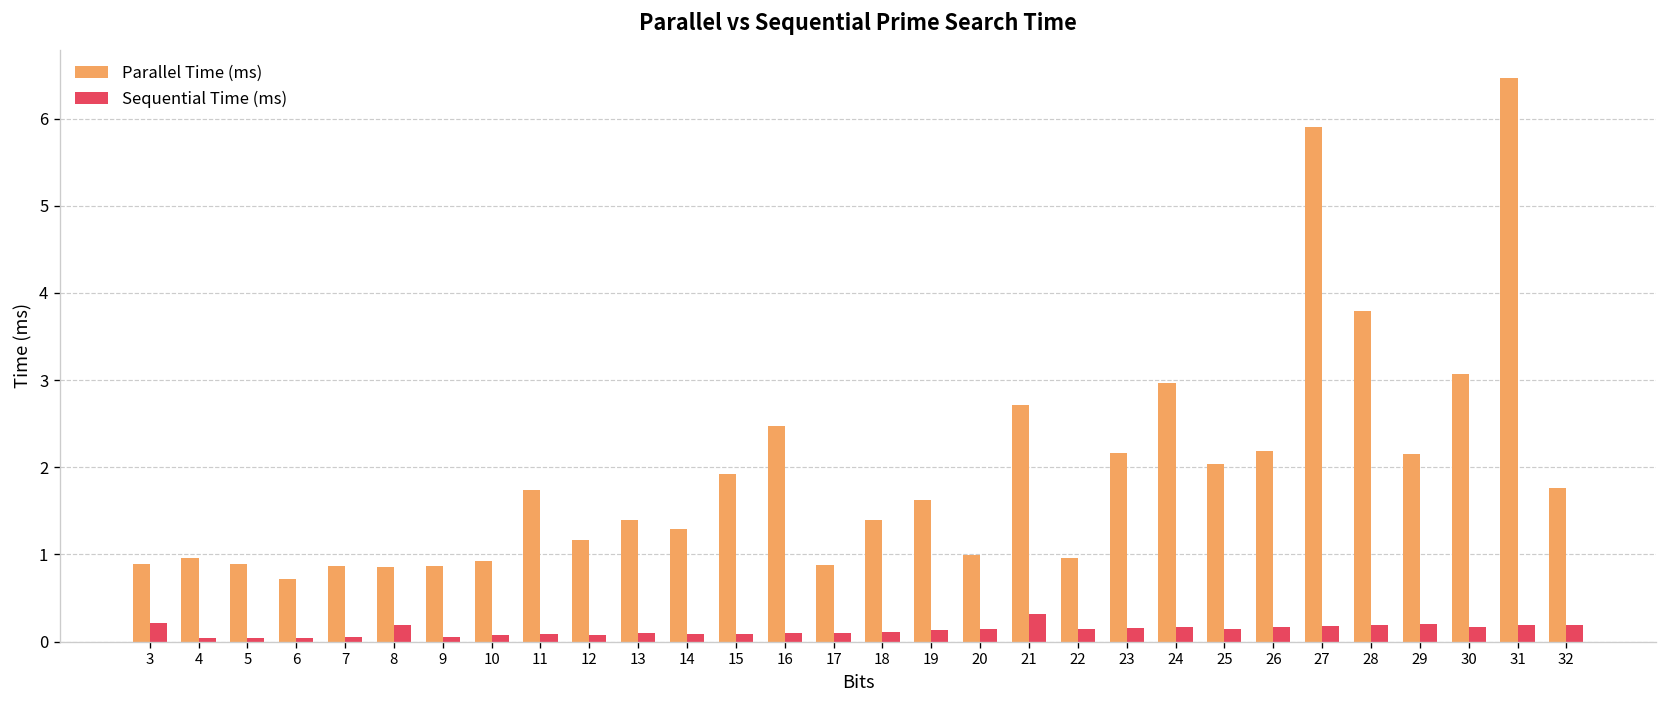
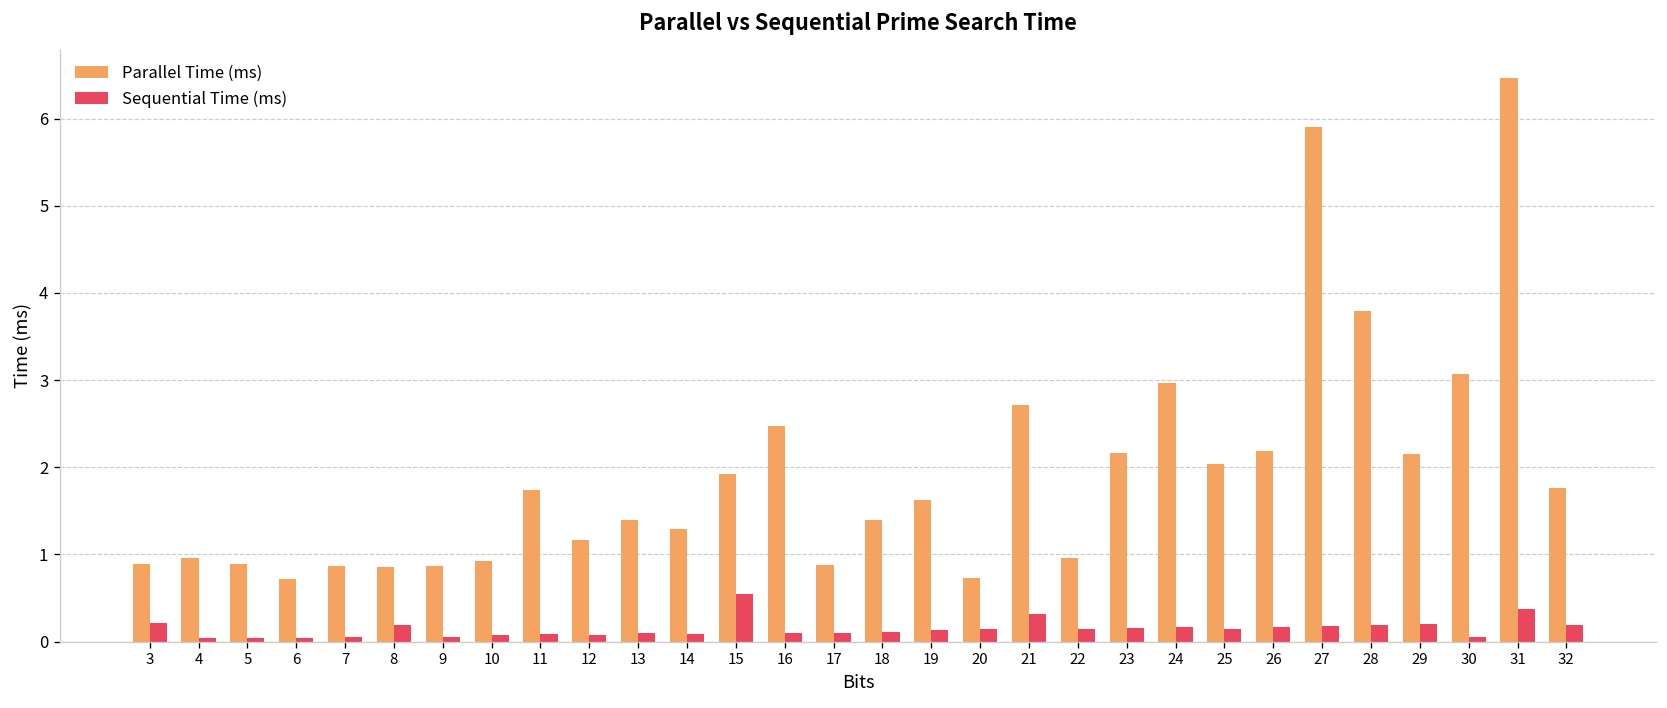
Sequential Time (ms), 15: 0.1 -> 0.5
Parallel Time (ms), 20: 1.0 -> 0.7
Sequential Time (ms), 30: 0.2 -> 0.1
Sequential Time (ms), 31: 0.2 -> 0.4
